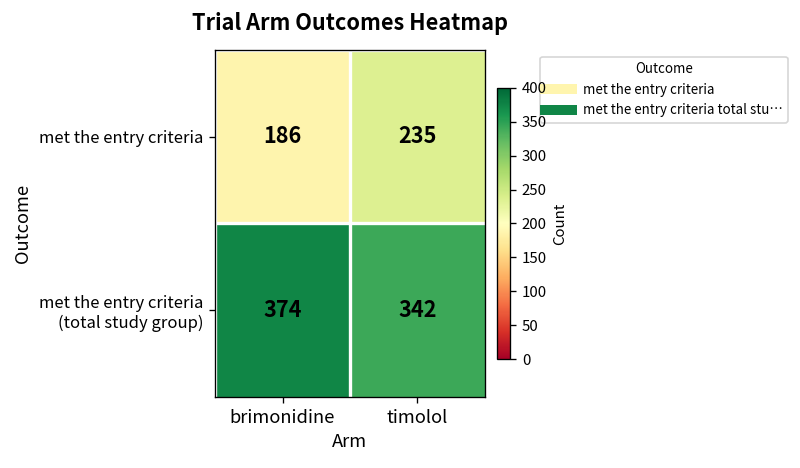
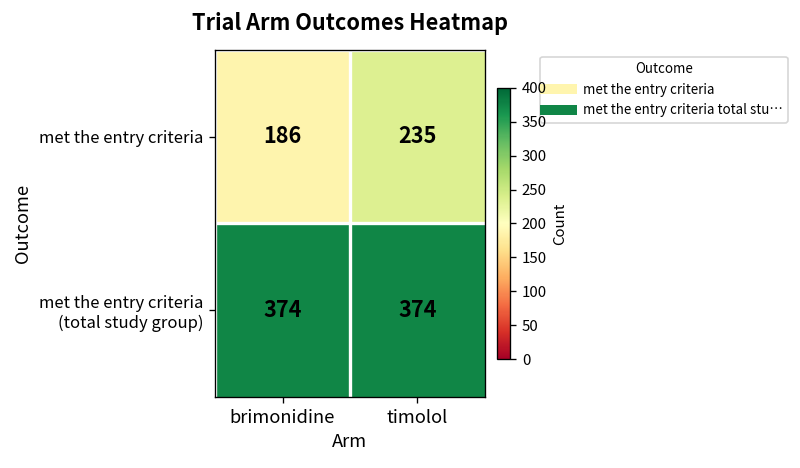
met the entry criteria (total study group), timolol: 342 -> 374
